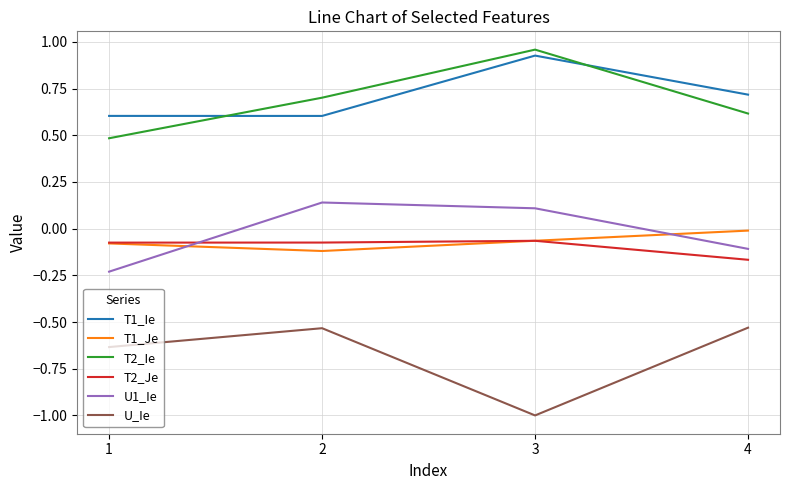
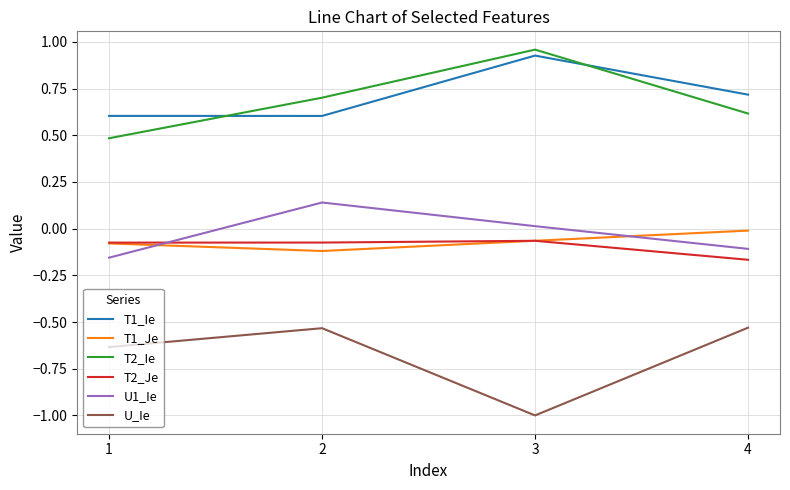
U1_Ie, 1: -0.23 -> -0.16
U1_Ie, 3: 0.11 -> 0.01
